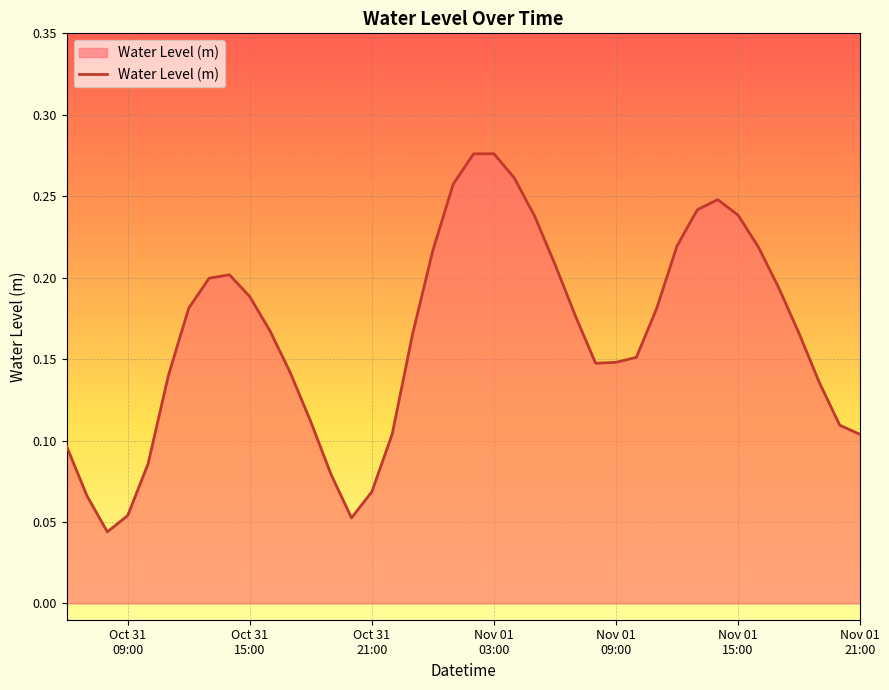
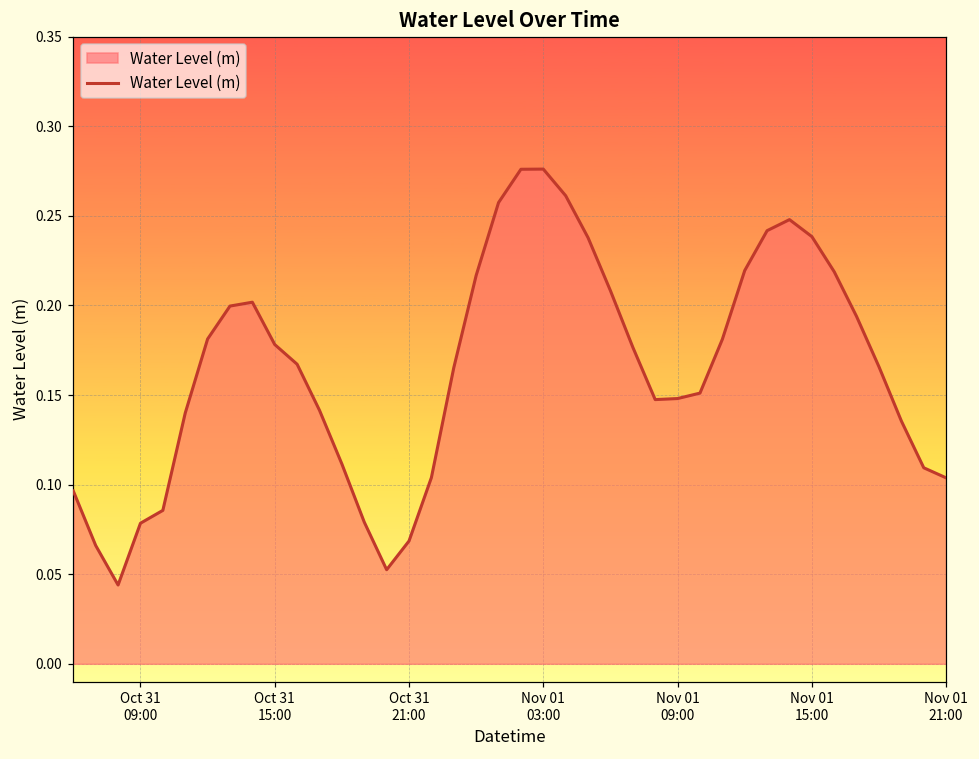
Oct 31 09:00: 0.054 -> 0.078
Oct 31 15:00: 0.188 -> 0.178
